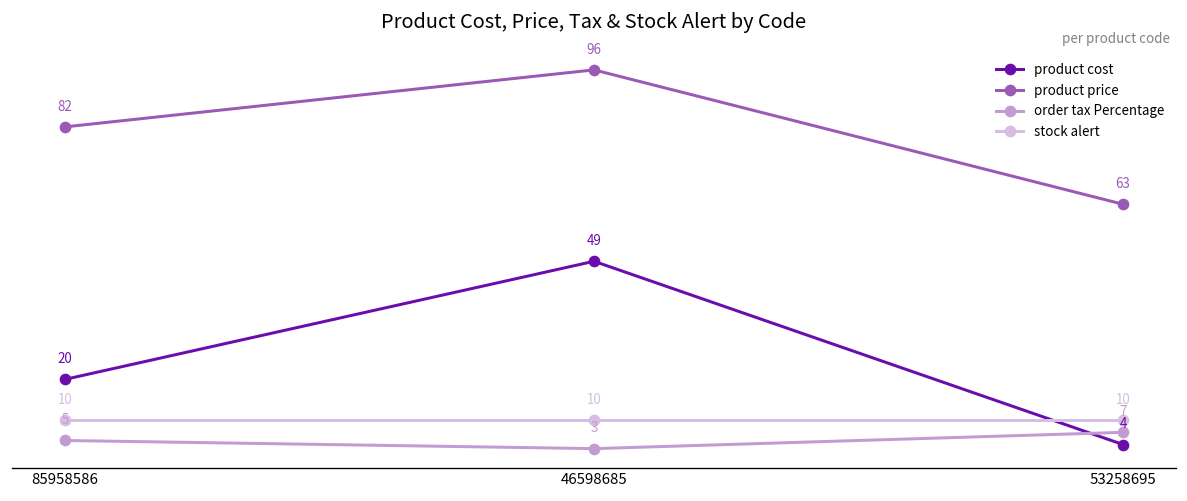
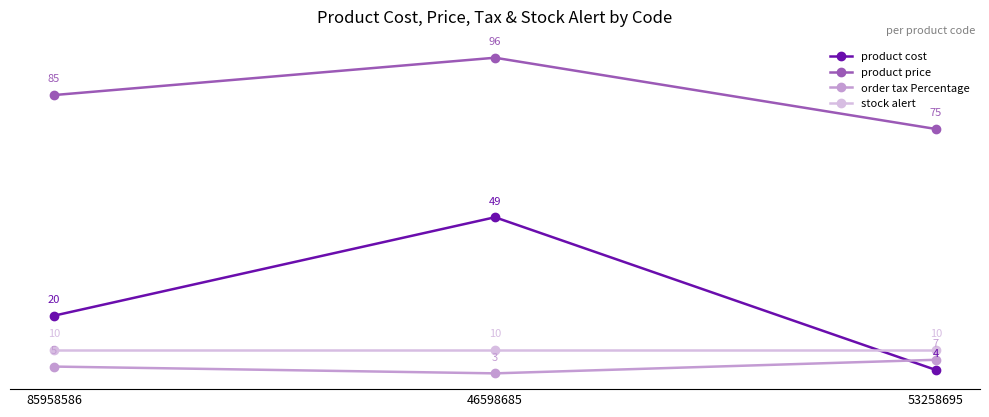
product price, 85958586: 82 -> 85
product price, 53258695: 63 -> 75
